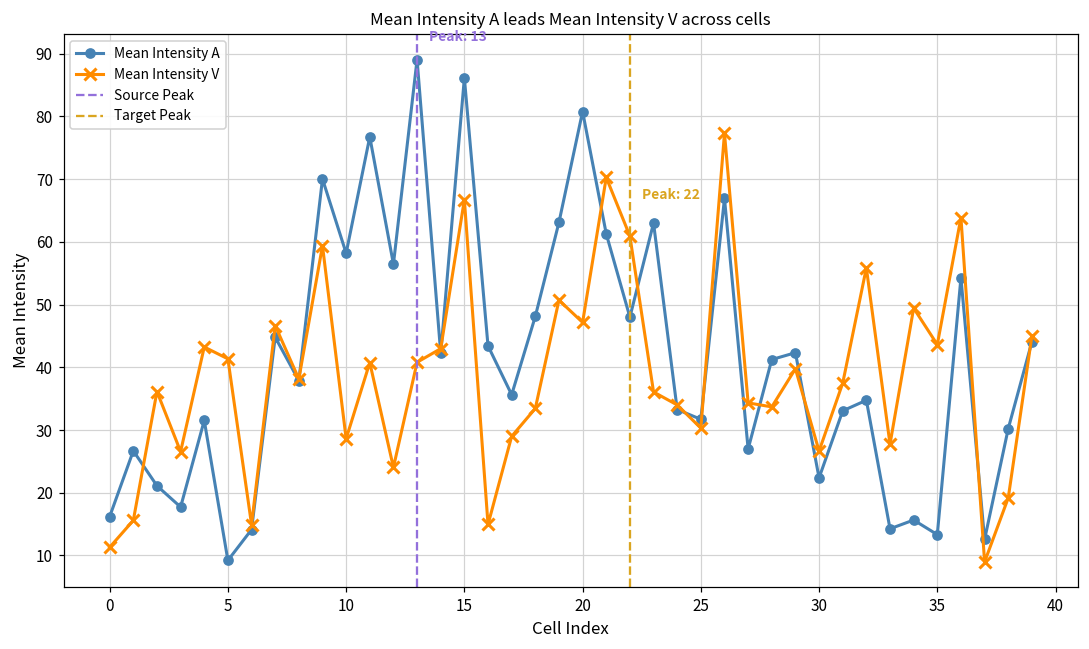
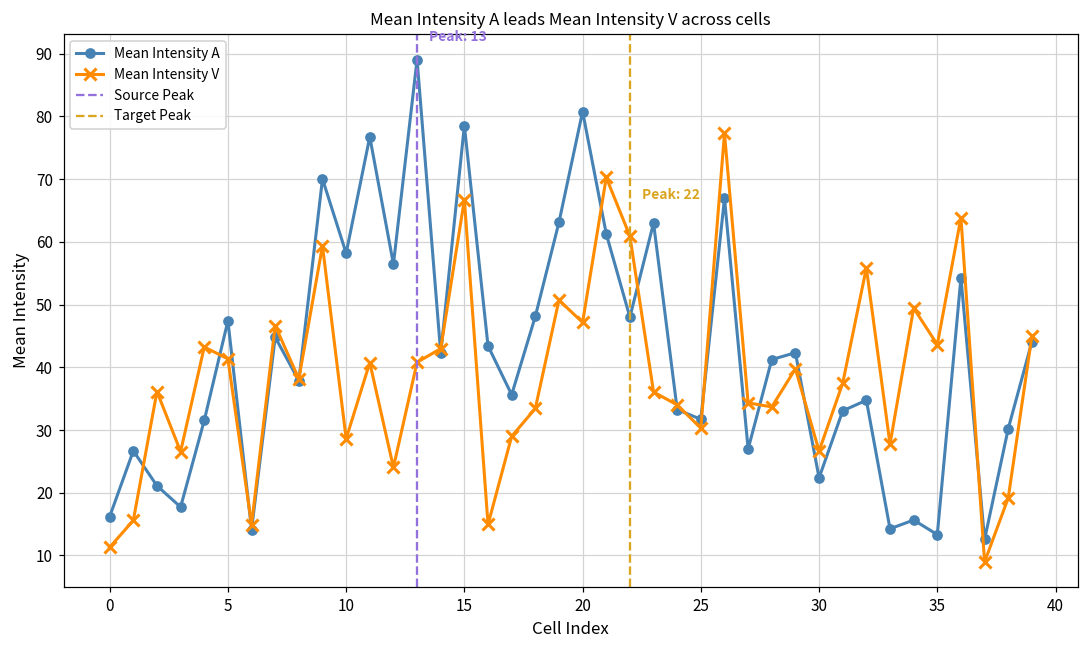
Mean Intensity A, 5: 9 -> 47
Mean Intensity A, 15: 86 -> 79
